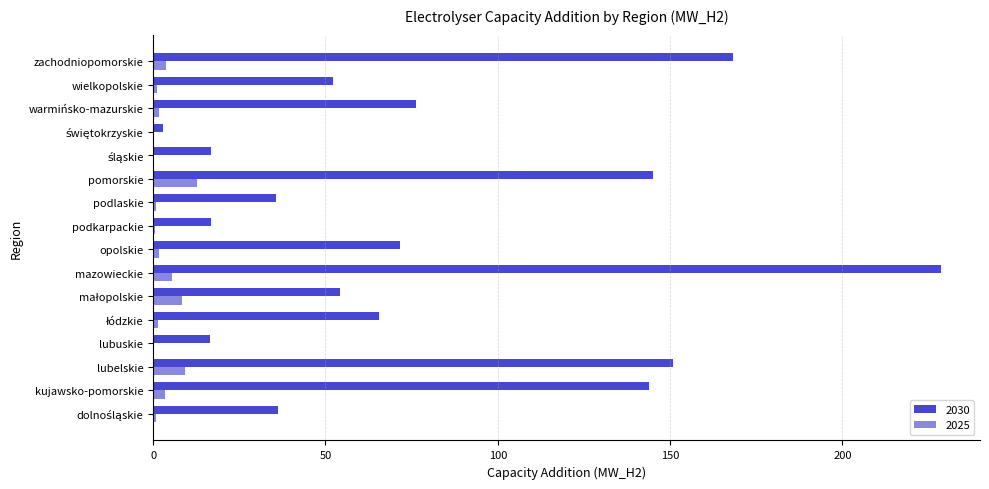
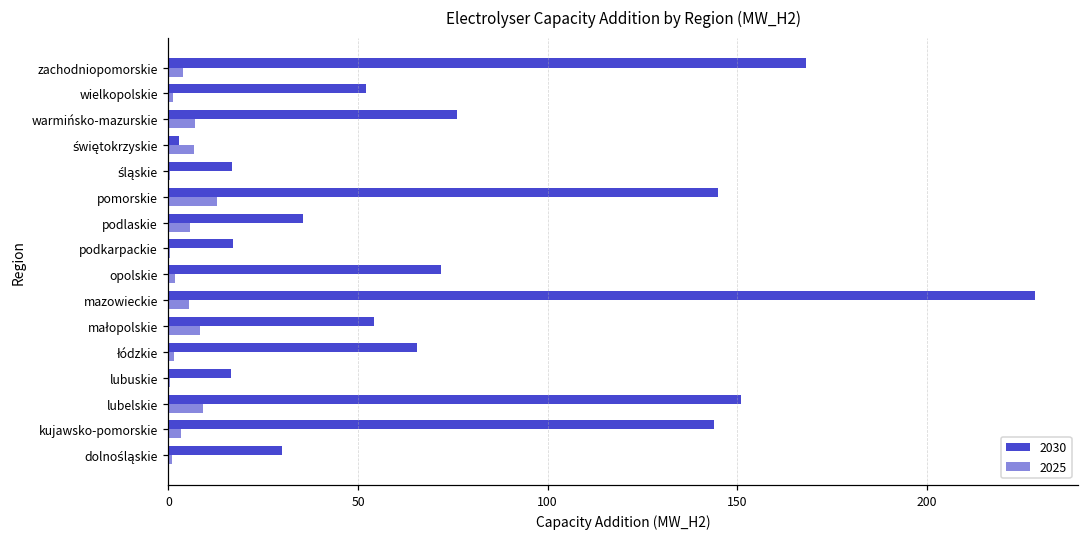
2025, warmińsko-mazurskie: 2 -> 7
2025, świętokrzyskie: 0 -> 7
2025, podlaskie: 1 -> 6
2030, dolnośląskie: 36 -> 30
